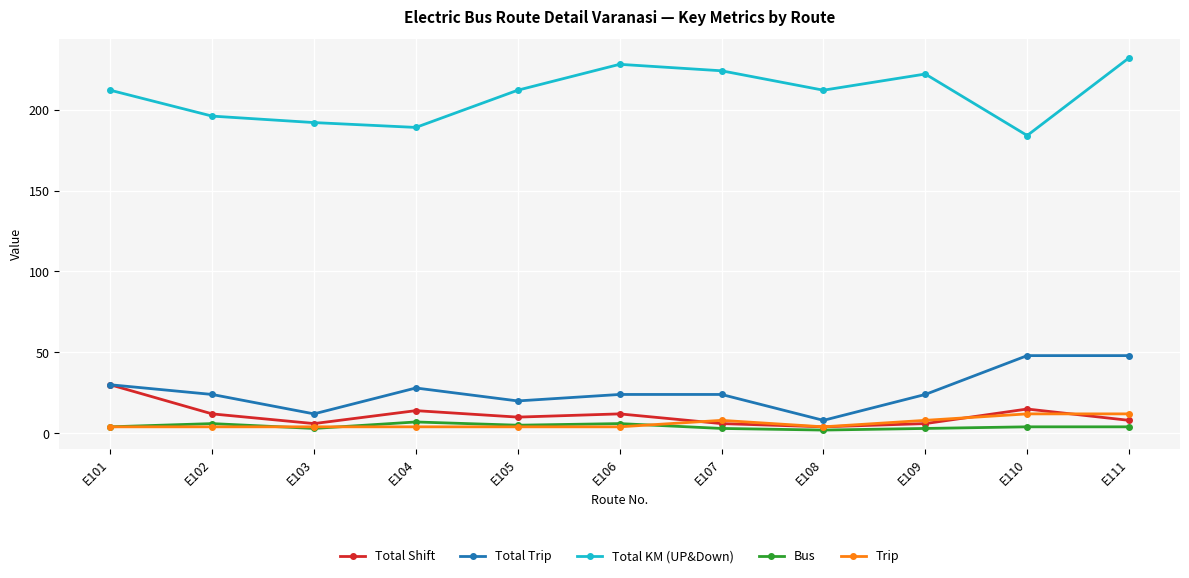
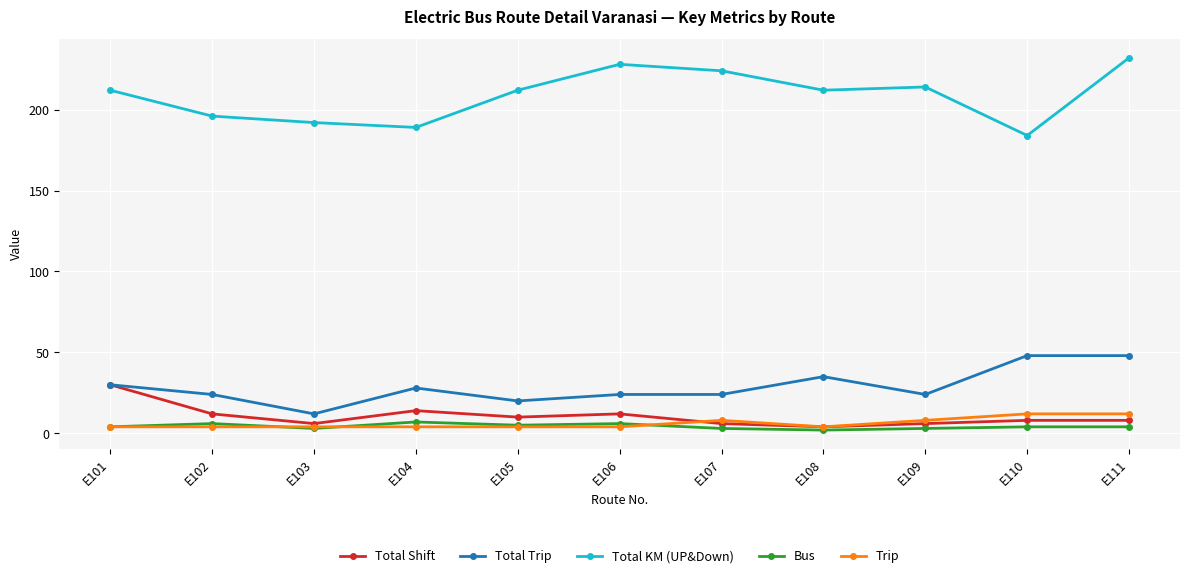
Total Trip, E108: 8 -> 35
Total KM (UP&Down), E109: 222 -> 214
Total Shift, E110: 15 -> 8
